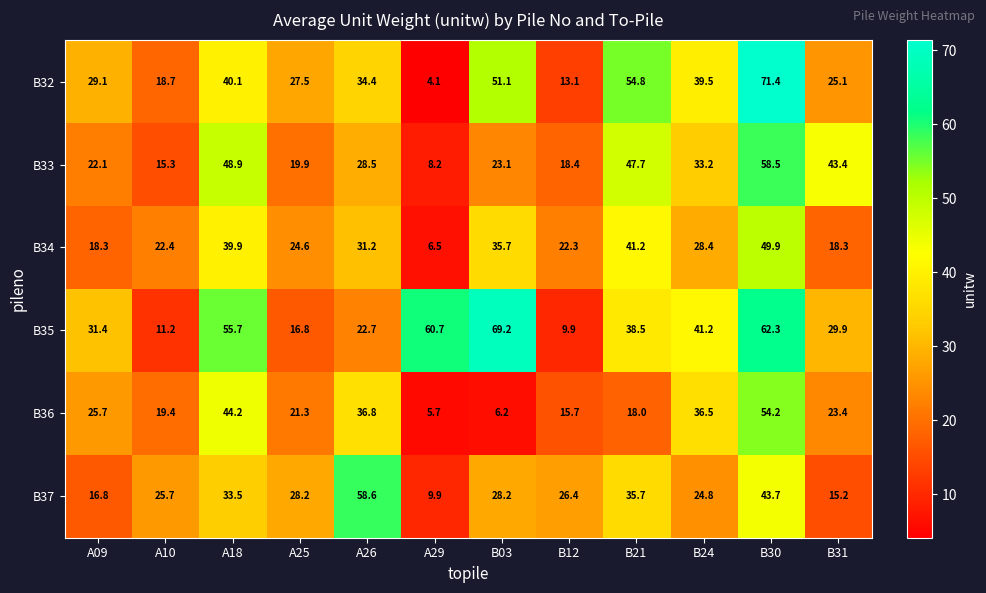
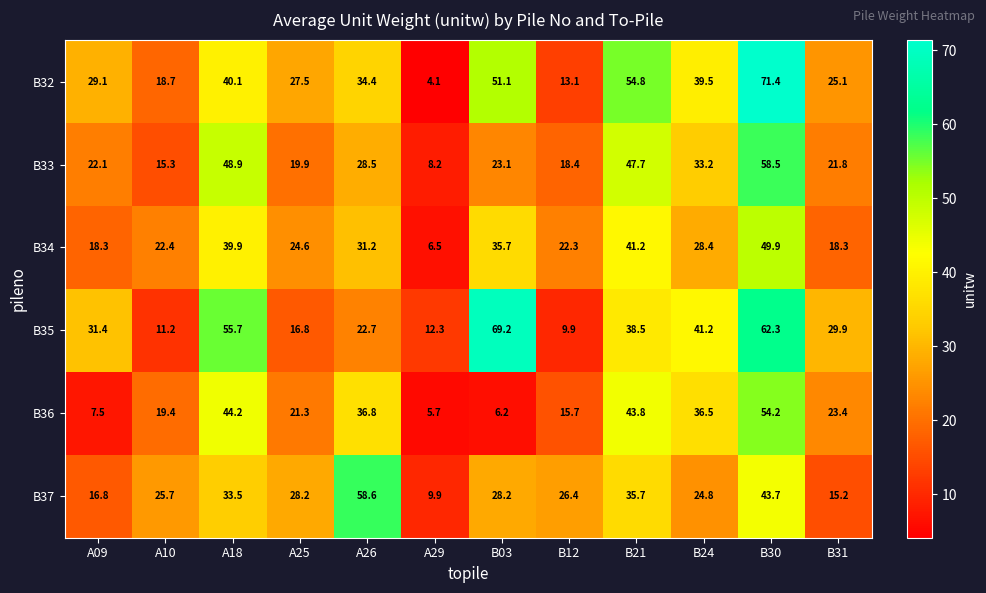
B33, B31: 43.4 -> 21.8
B35, A29: 60.7 -> 12.3
B36, A09: 25.7 -> 7.5
B36, B21: 18.0 -> 43.8
